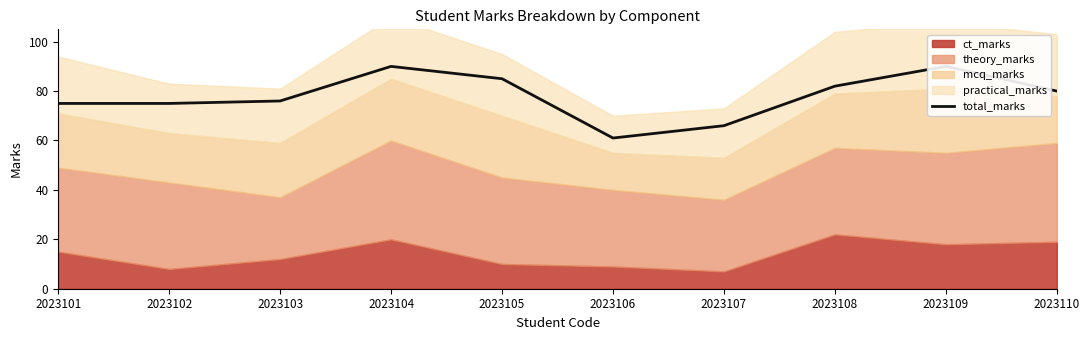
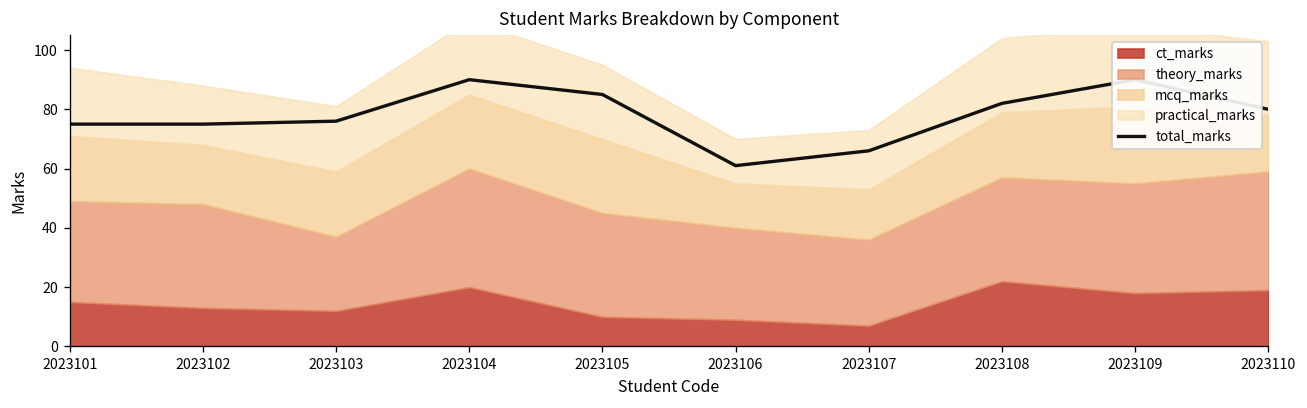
ct_marks, 2023102: 8 -> 13
